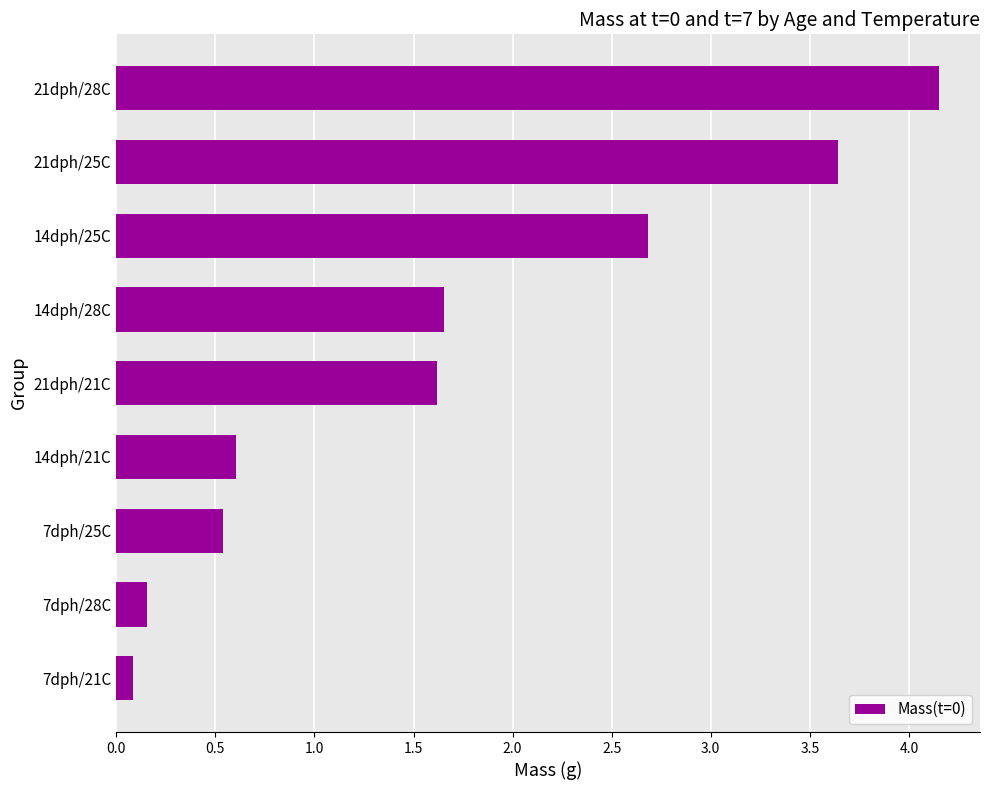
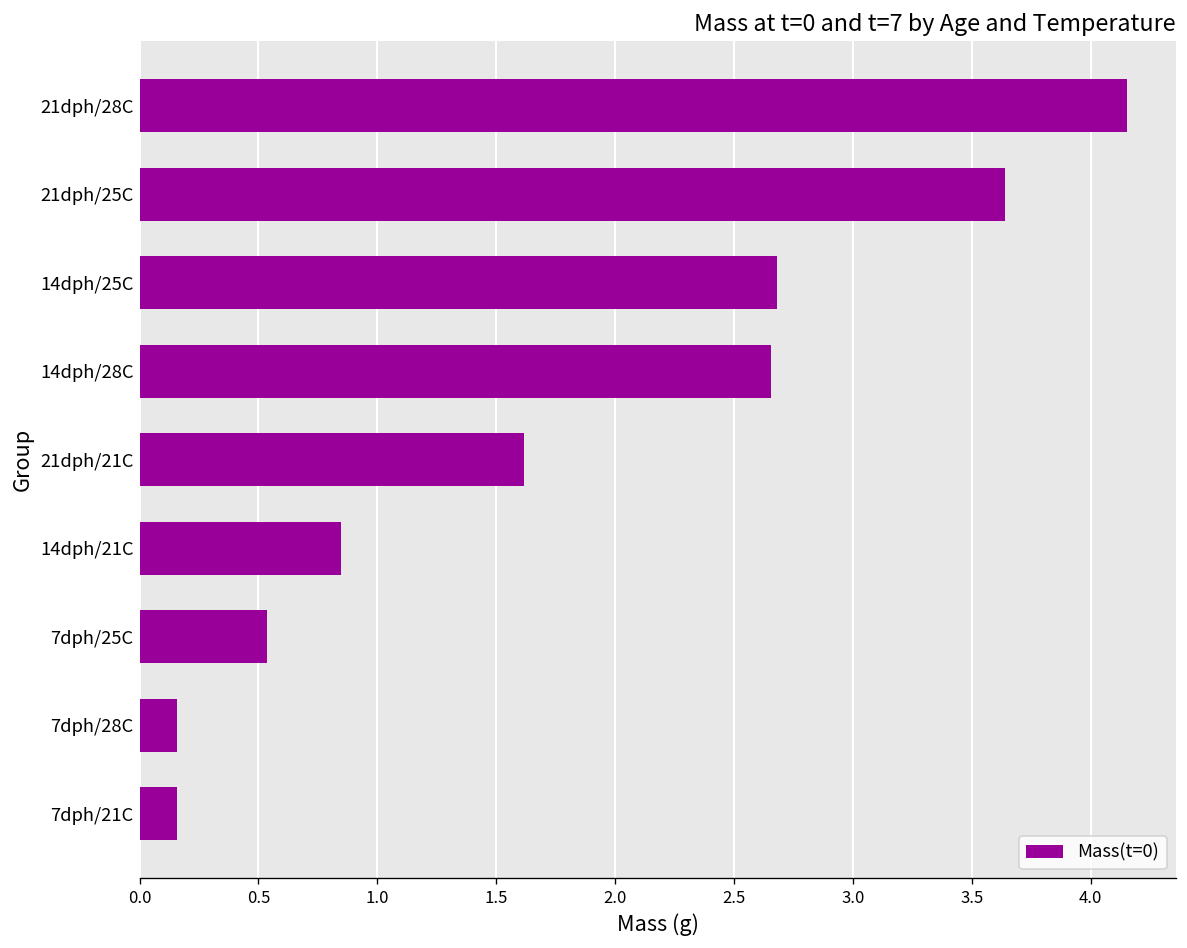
14dph/28C: 1.66 -> 2.66
14dph/21C: 0.60 -> 0.85
7dph/21C: 0.09 -> 0.16
